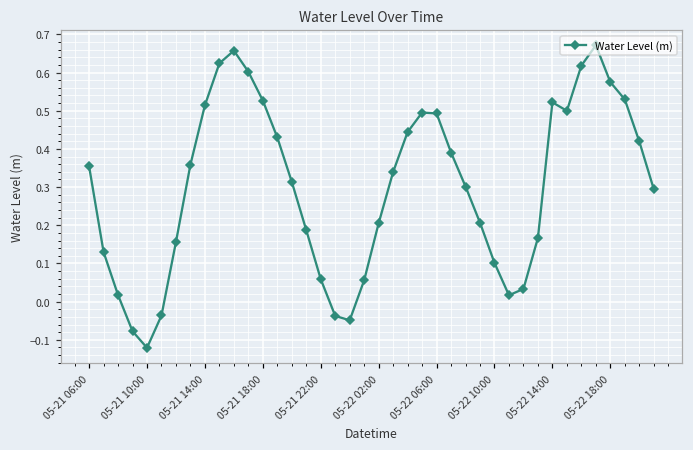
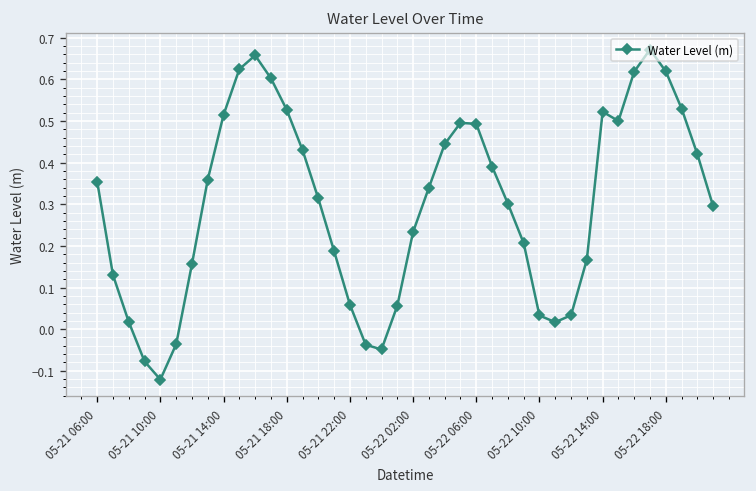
05-22 02:00: 0.21 -> 0.23
05-22 10:00: 0.10 -> 0.03
05-22 18:00: 0.58 -> 0.62
